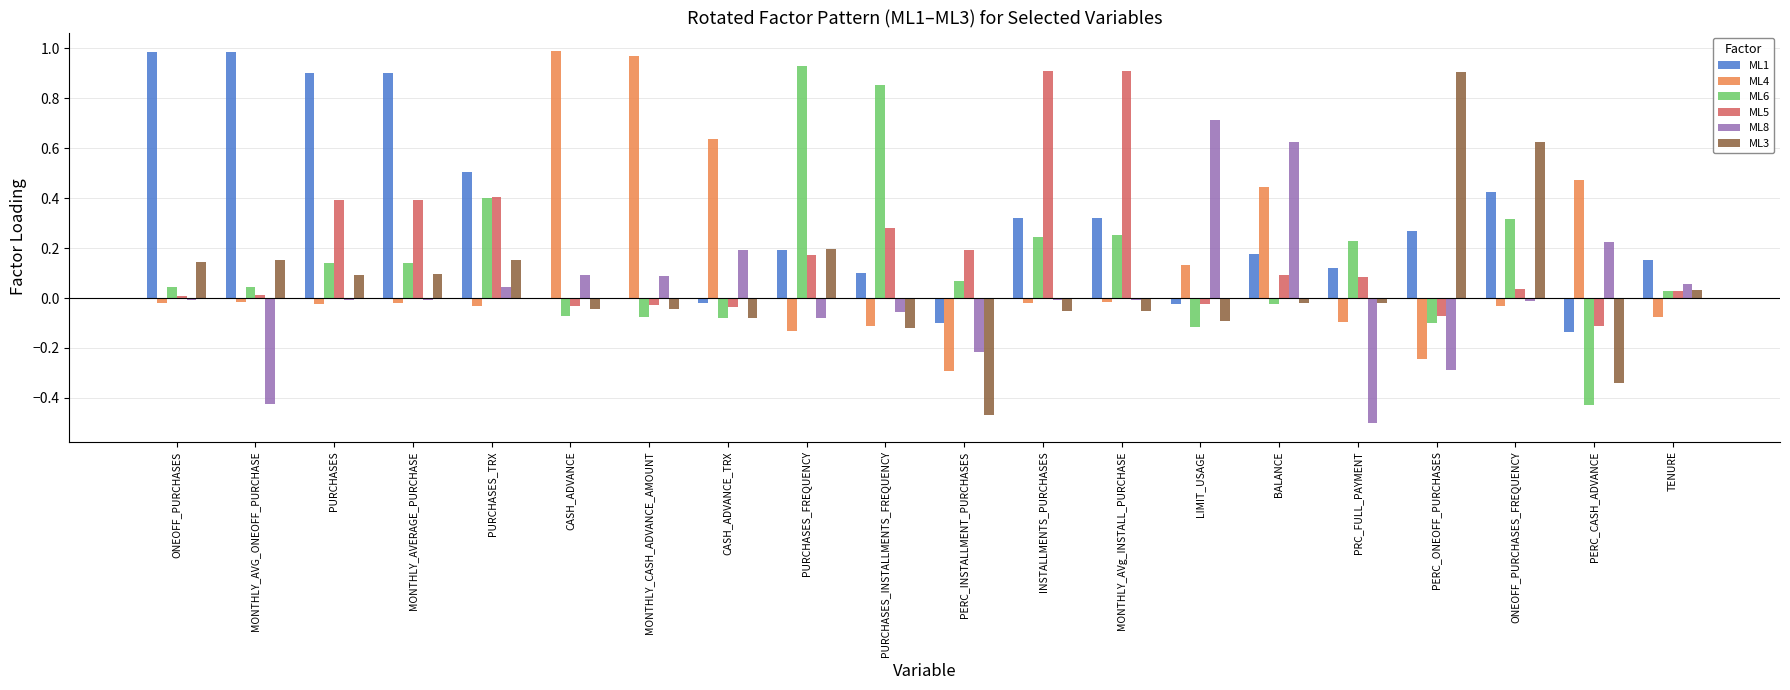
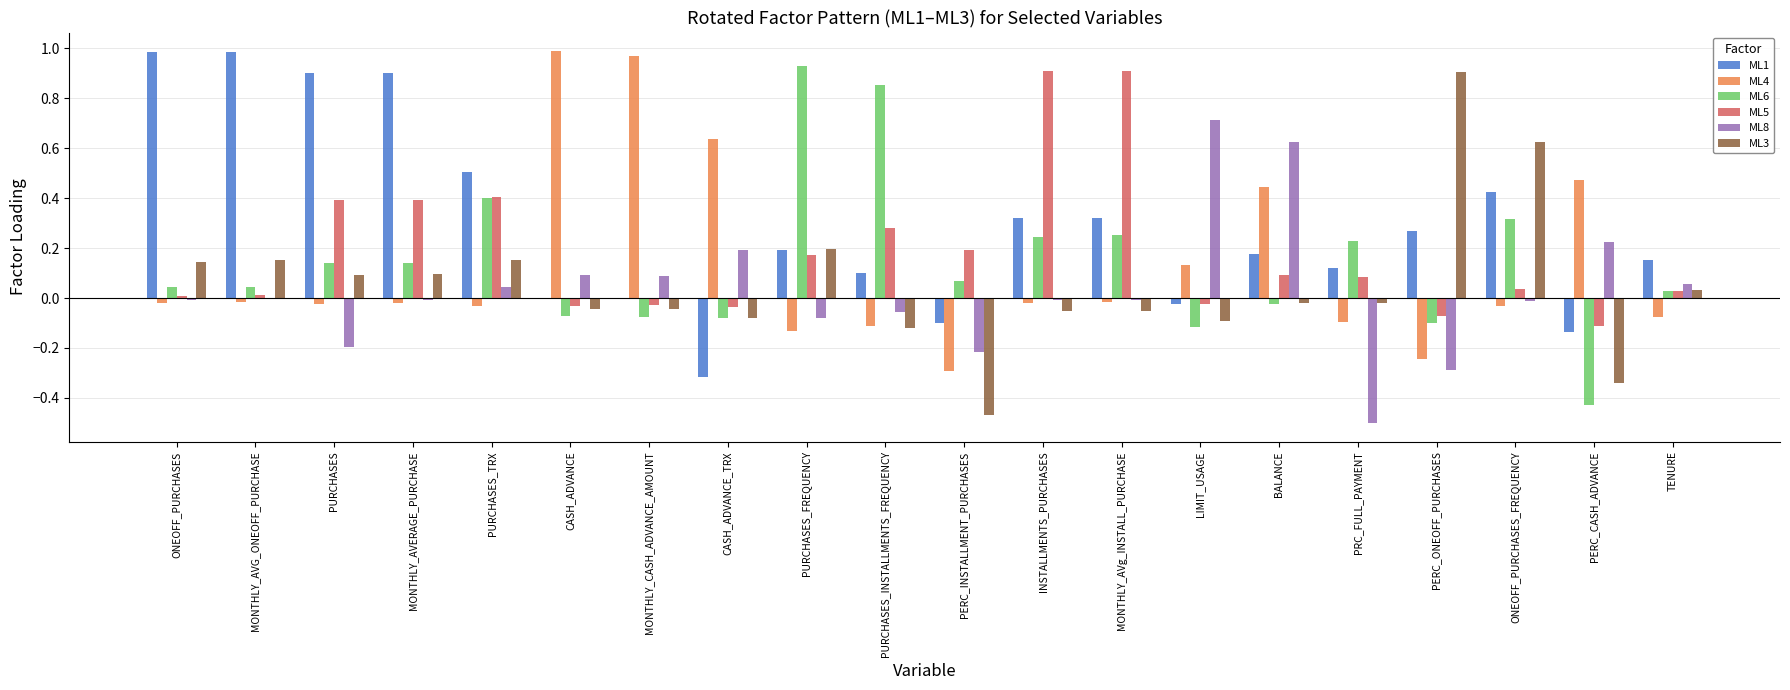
ML8, MONTHLY_AVG_ONEOFF_PURCHASE: -0.43 -> 0.00
ML8, PURCHASES: -0.01 -> -0.20
ML1, CASH_ADVANCE_TRX: -0.02 -> -0.31
